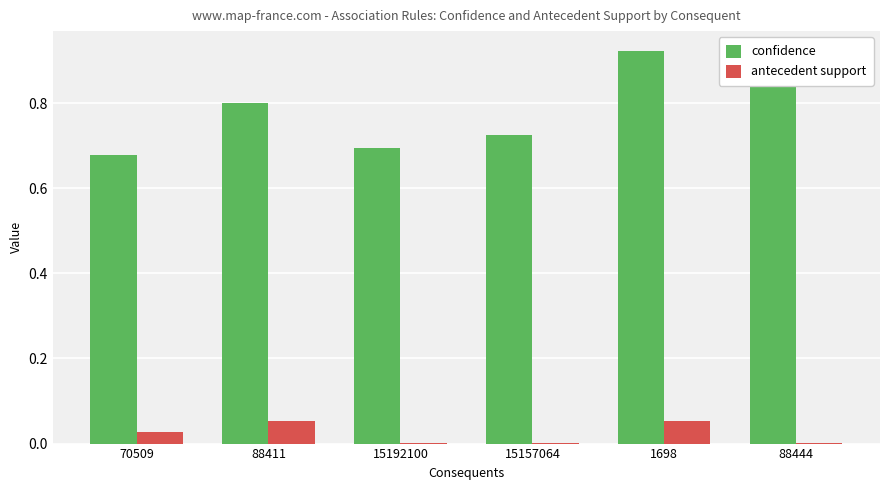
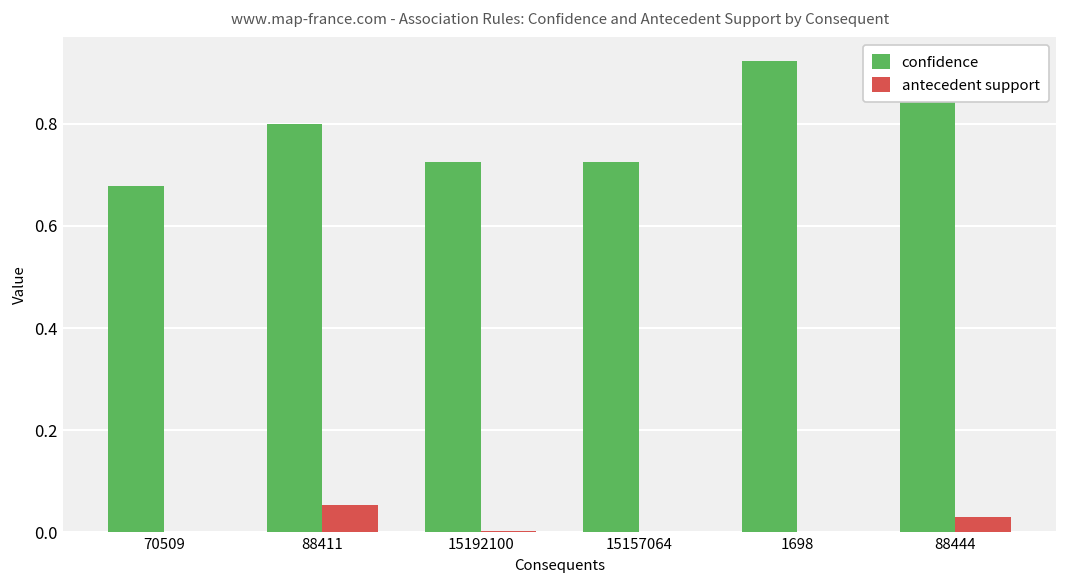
antecedent support, 70509: 0.03 -> 0.00
confidence, 15192100: 0.69 -> 0.72
antecedent support, 1698: 0.05 -> 0.00
antecedent support, 88444: 0.00 -> 0.03
